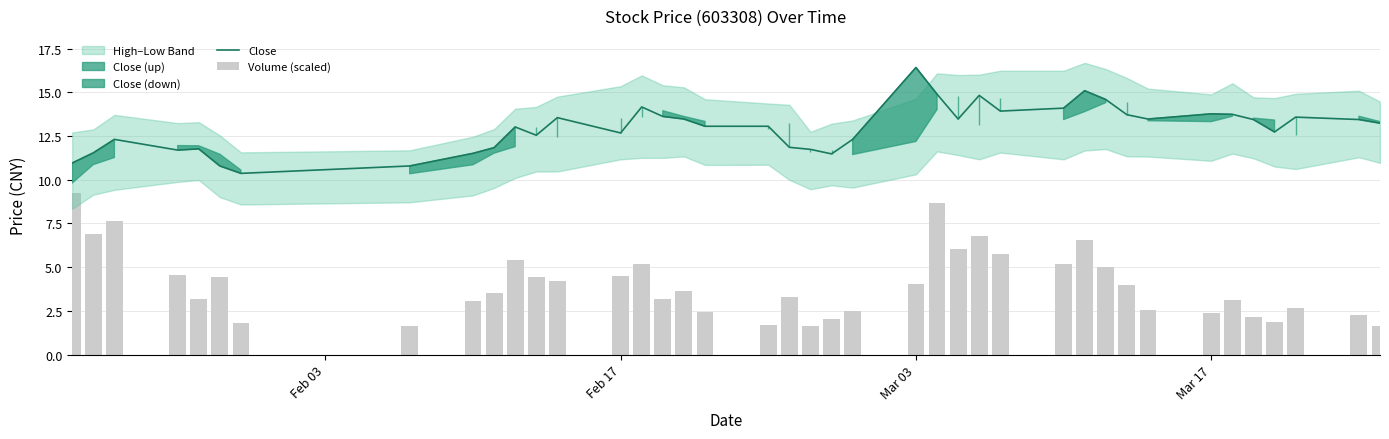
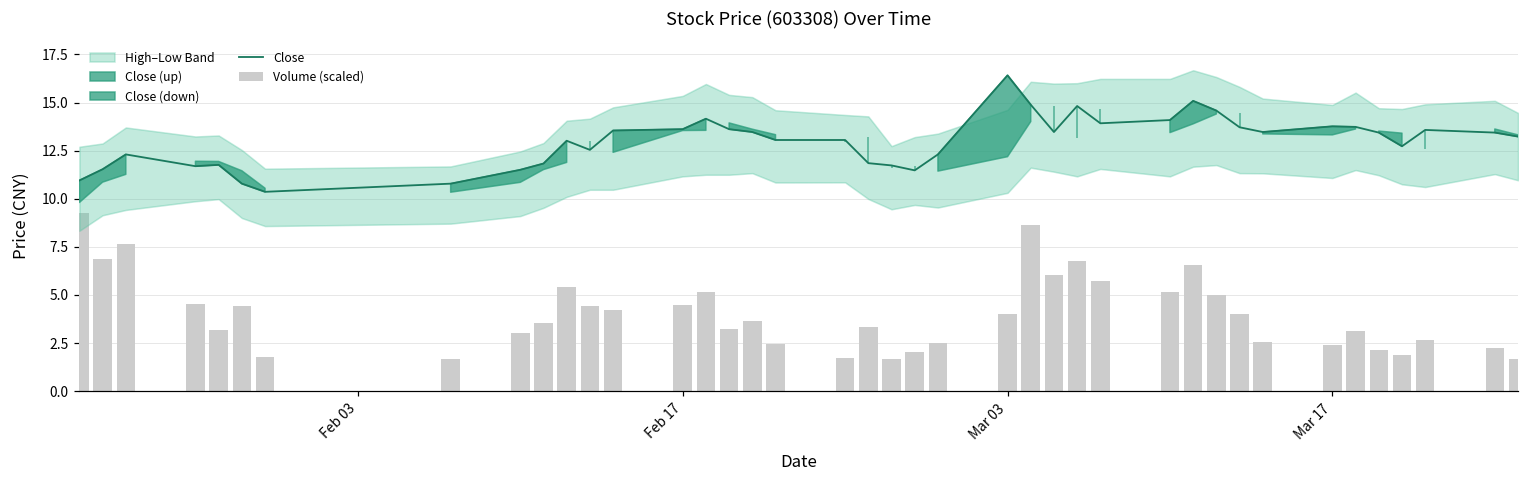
Close, Feb 17: 12.7 -> 13.6
